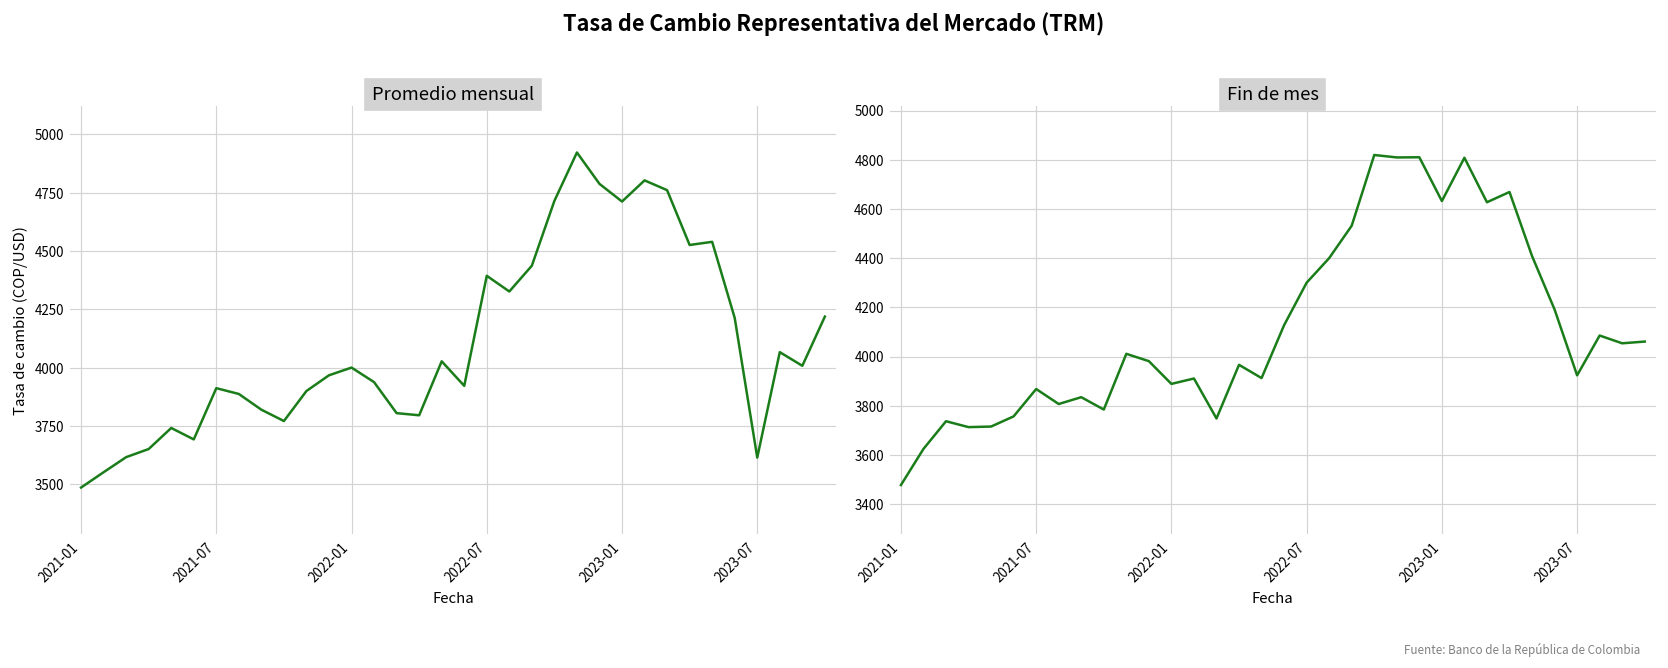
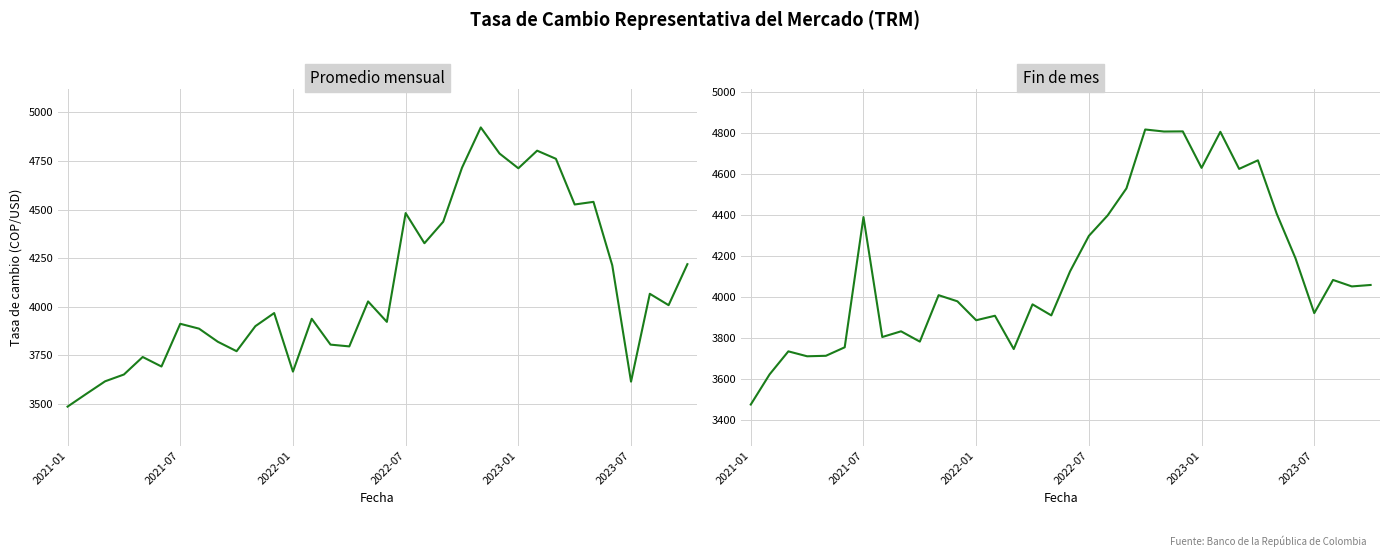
Promedio mensual, 2022-01: 4000 -> 3670
Promedio mensual, 2022-07: 4390 -> 4480
Fin de mes, 2021-07: 3870 -> 4390
